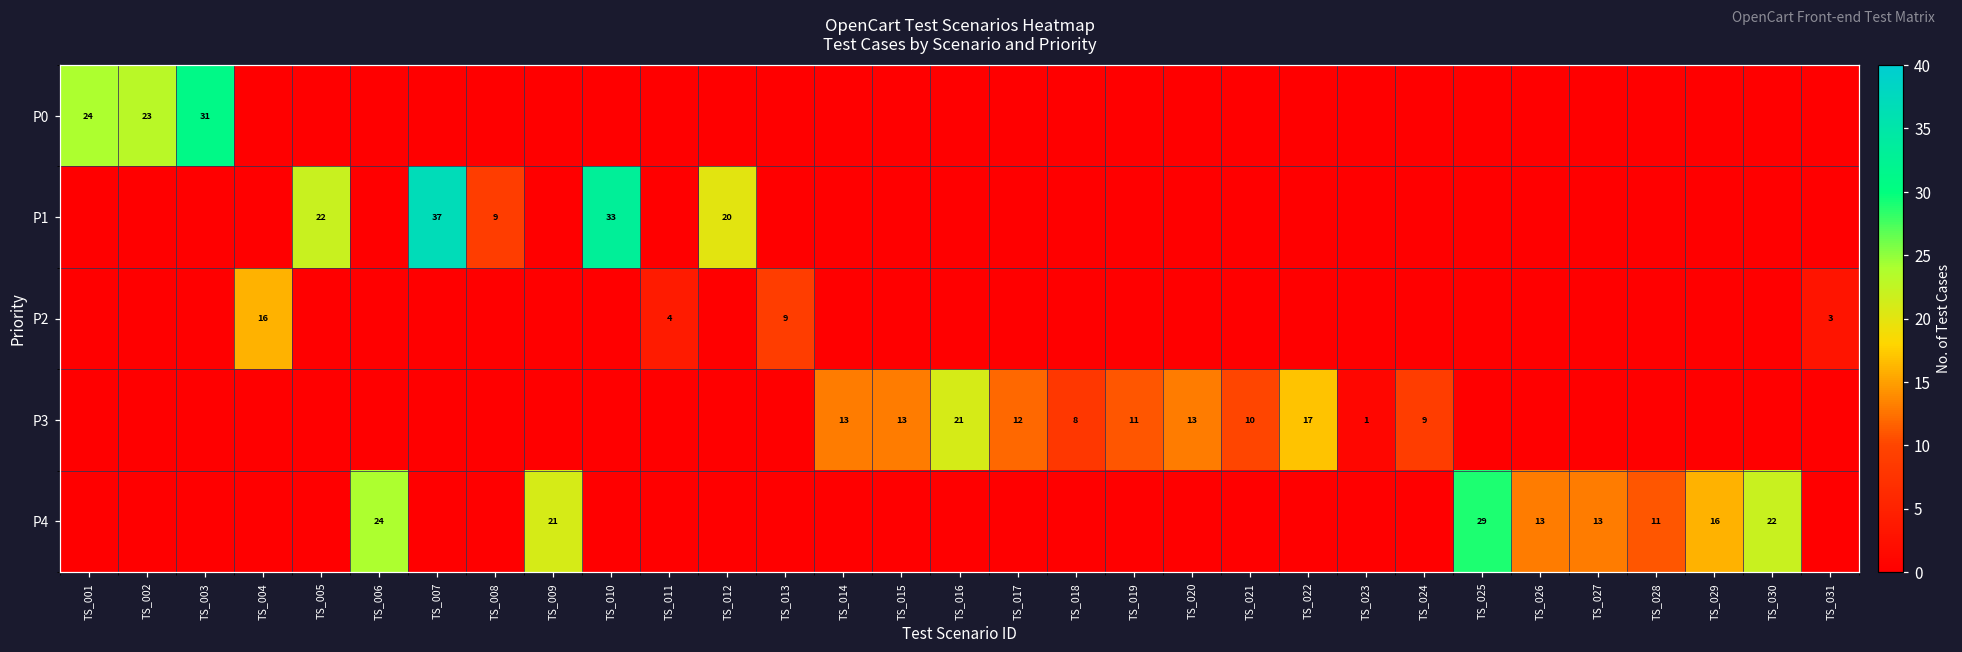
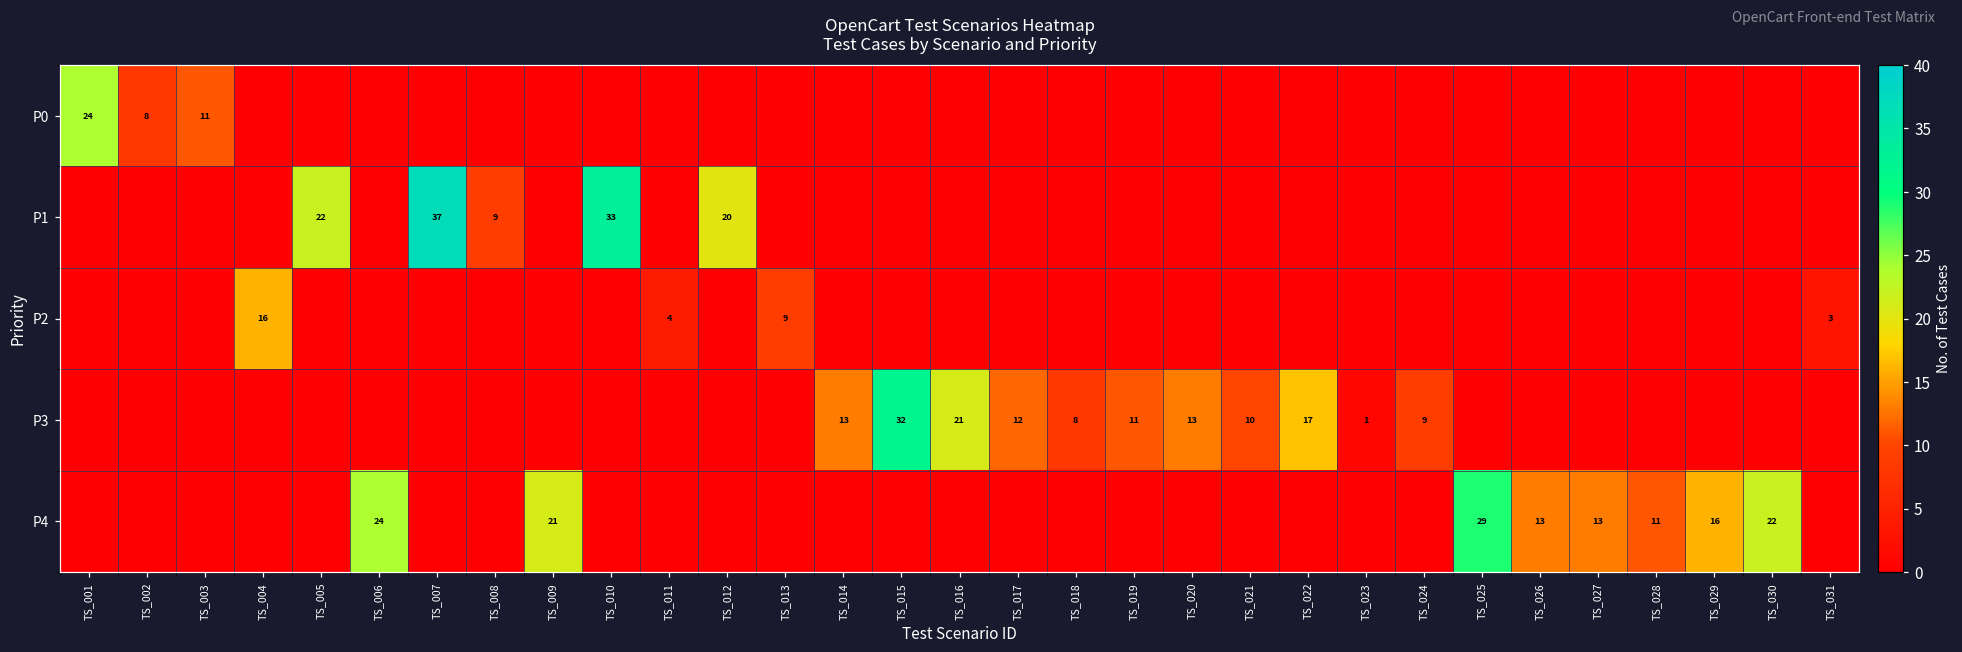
P0, TS_002: 23 -> 8
P0, TS_003: 31 -> 11
P3, TS_015: 13 -> 32
